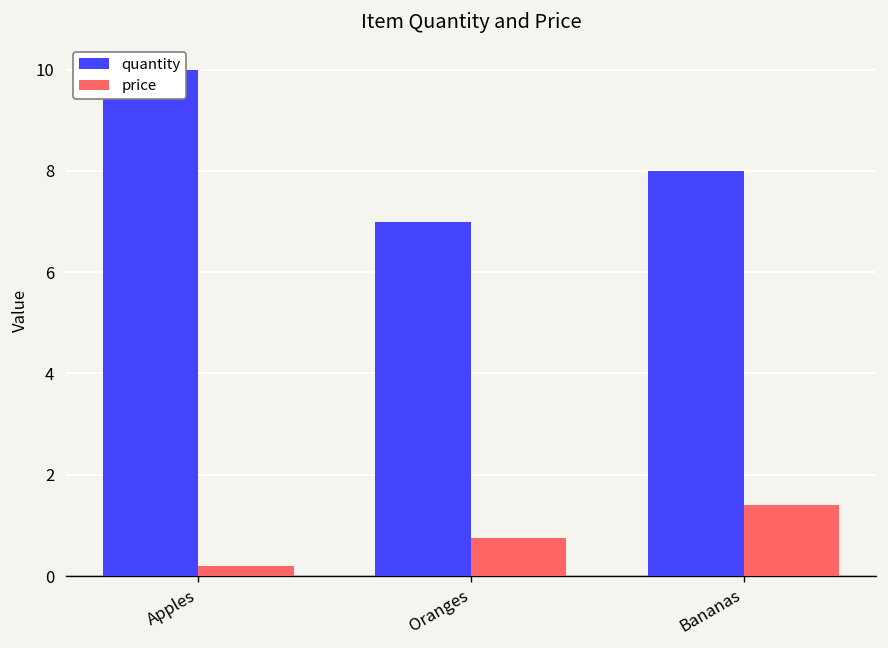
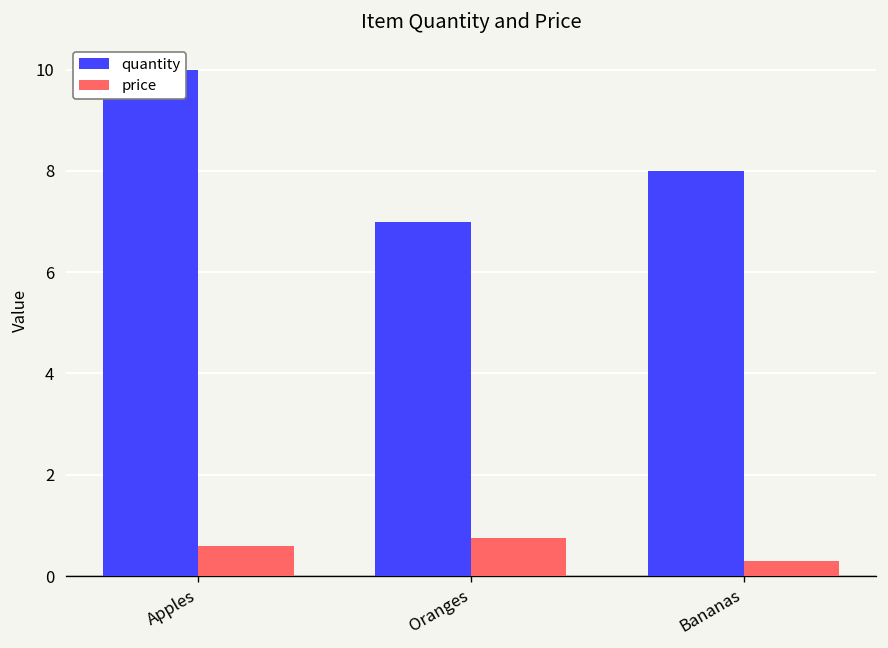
price, Apples: 0.2 -> 0.6
price, Bananas: 1.4 -> 0.3
